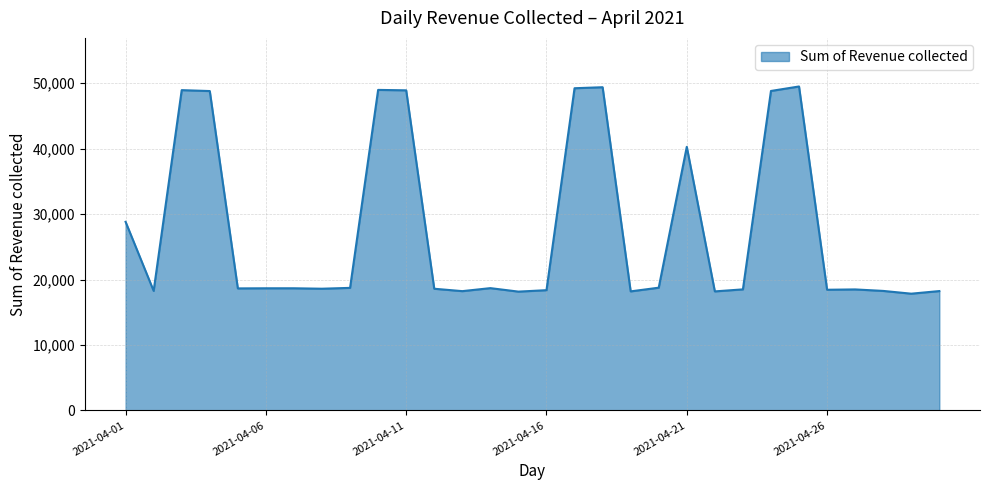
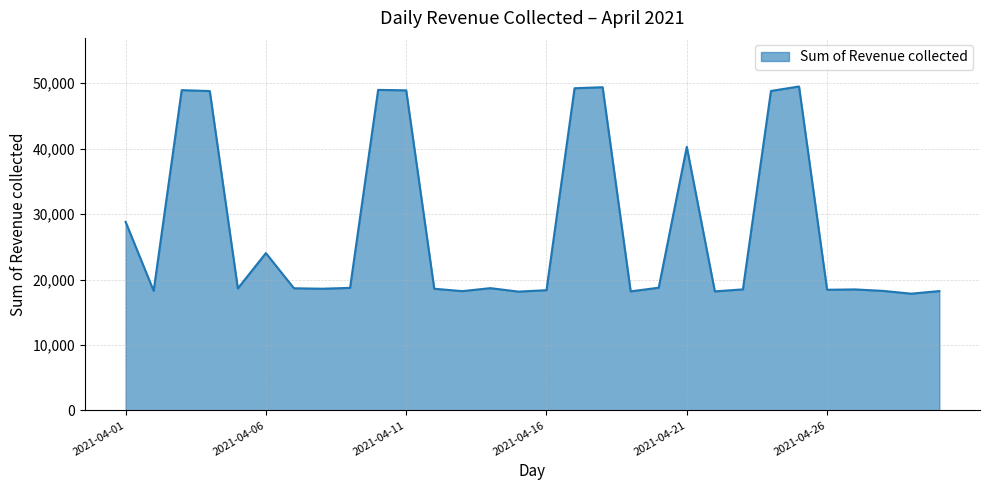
2021-04-06: 19,000 -> 24,000
